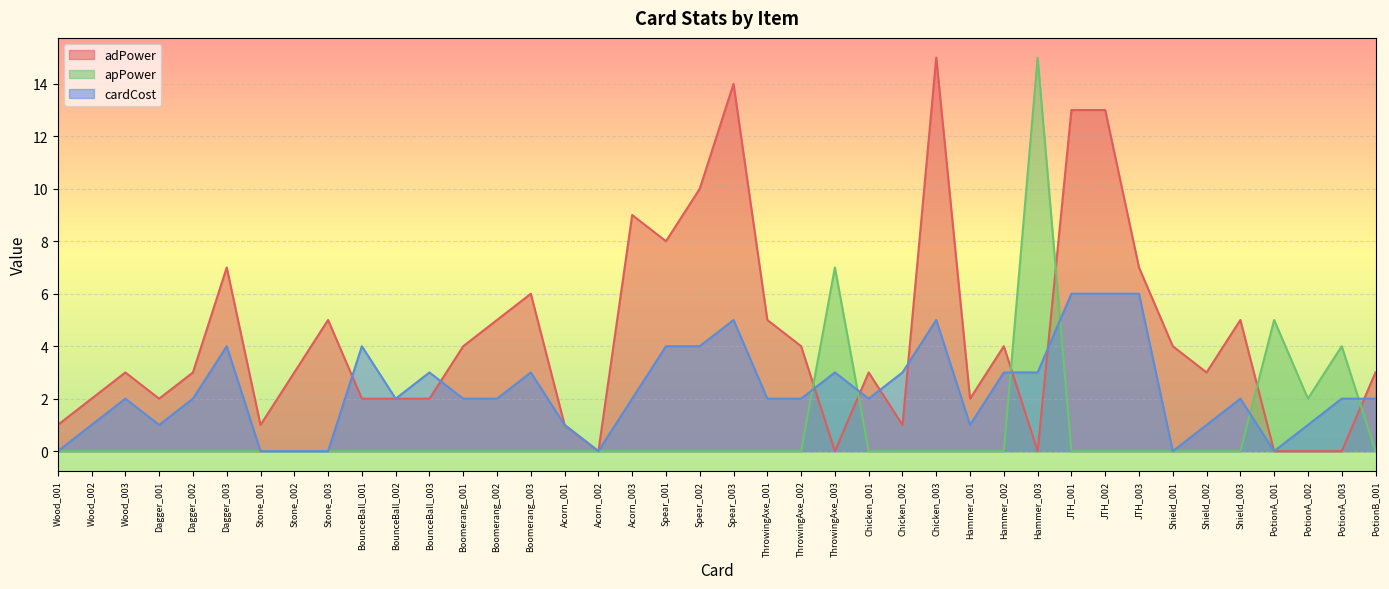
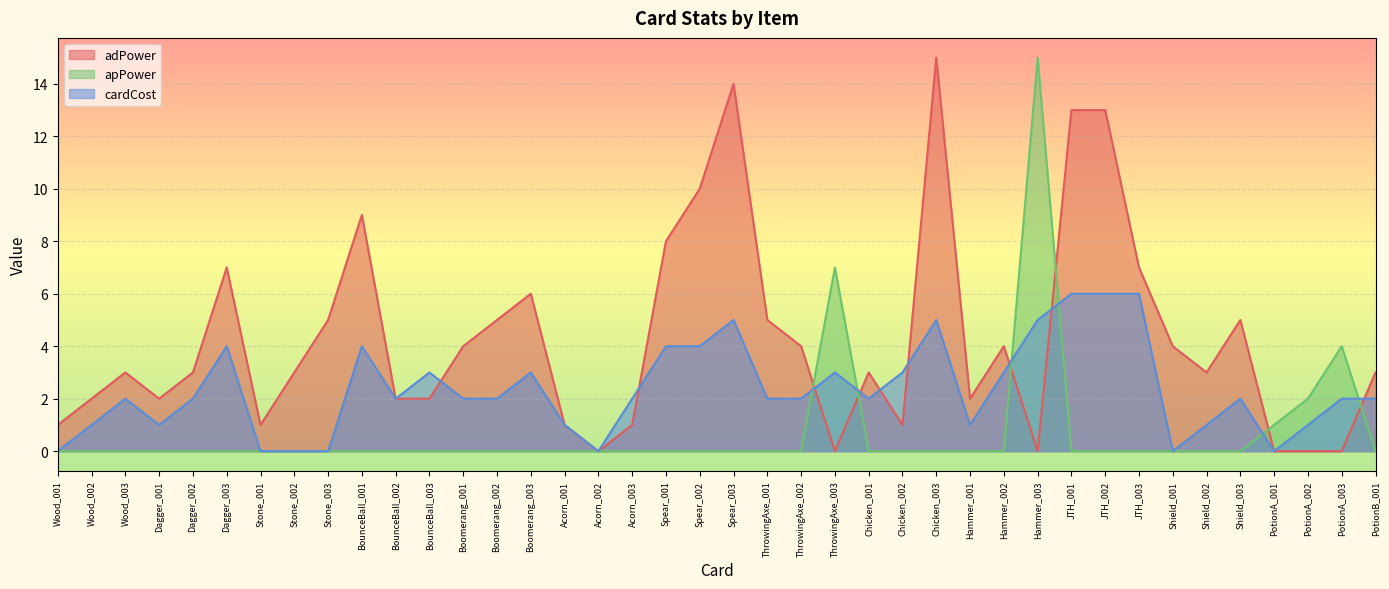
adPower, BounceBall_001: 2 -> 9
adPower, Acorn_003: 9 -> 1
cardCost, Hammer_003: 3 -> 5
apPower, PotionA_001: 5 -> 1
